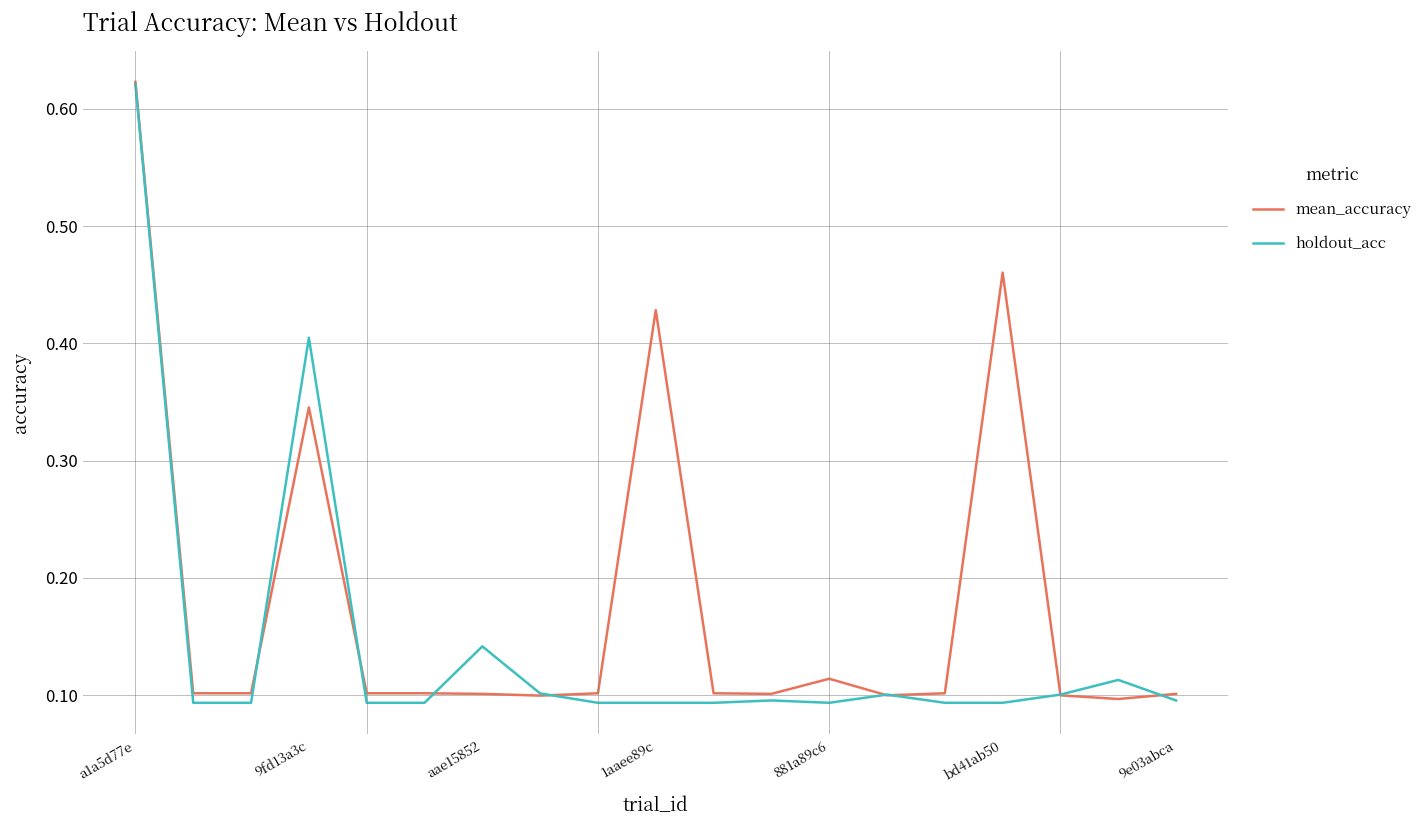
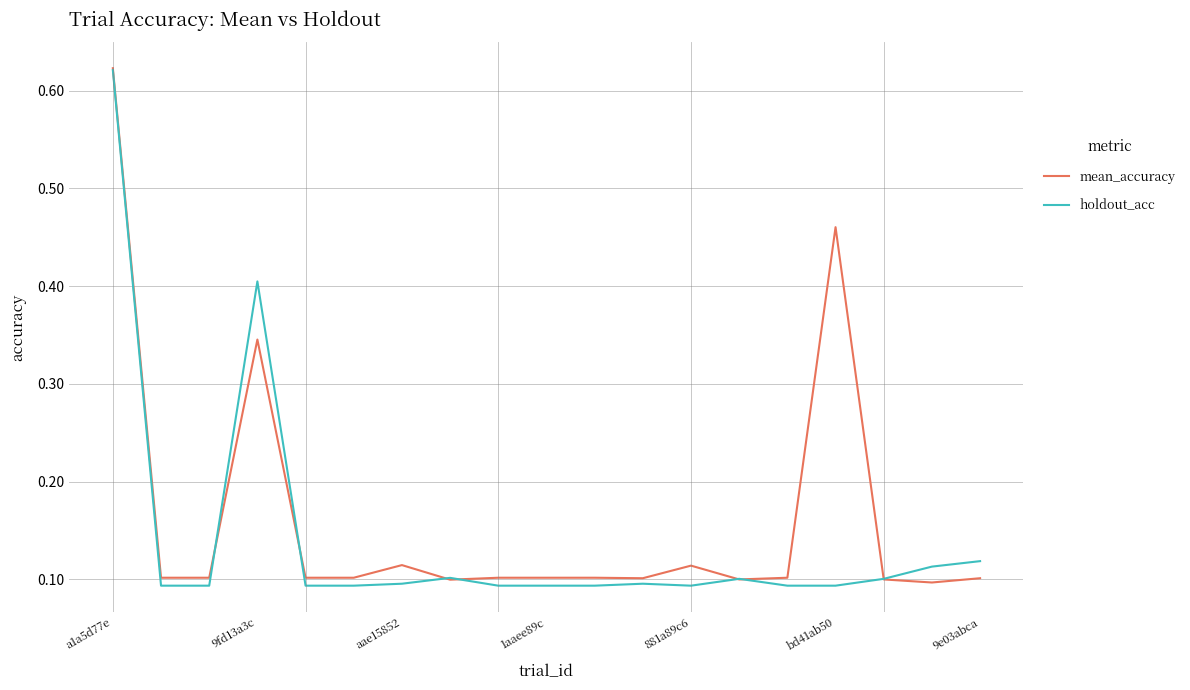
mean_accuracy, aae15852: 0.10 -> 0.11
holdout_acc, aae15852: 0.14 -> 0.10
mean_accuracy, 1aaee89c: 0.43 -> 0.10
holdout_acc, 9e03abca: 0.10 -> 0.12
